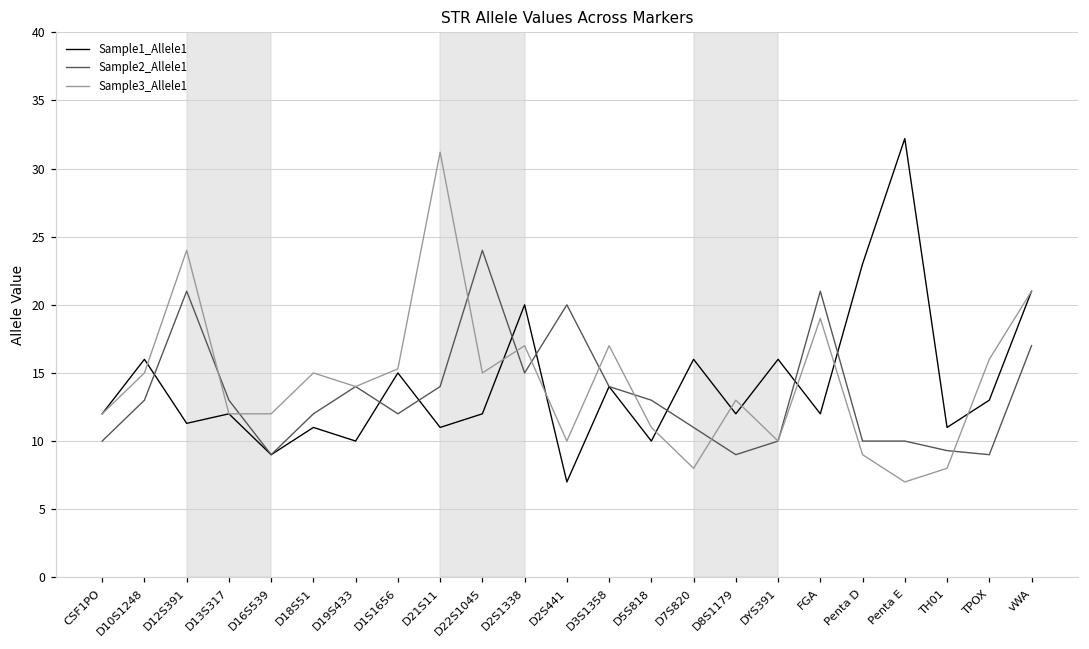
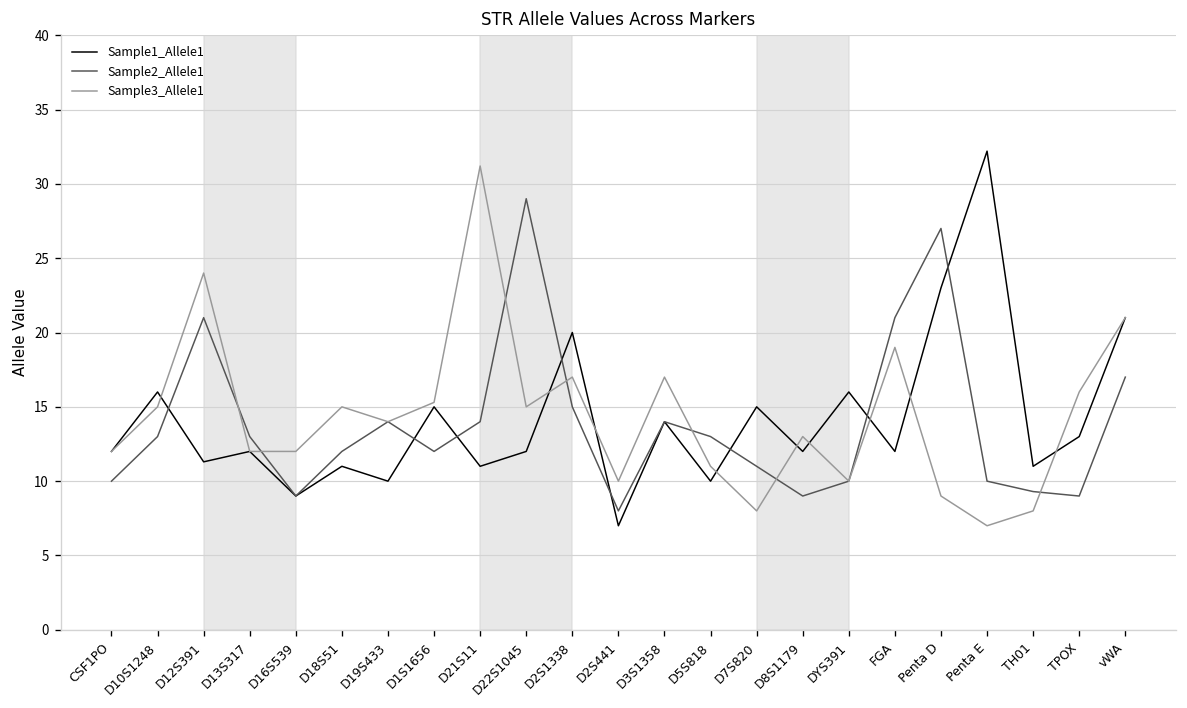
Sample2_Allele1, D22S1045: 24 -> 29
Sample2_Allele1, D2S441: 20 -> 8
Sample1_Allele1, D7S820: 16 -> 15
Sample2_Allele1, Penta D: 10 -> 27
